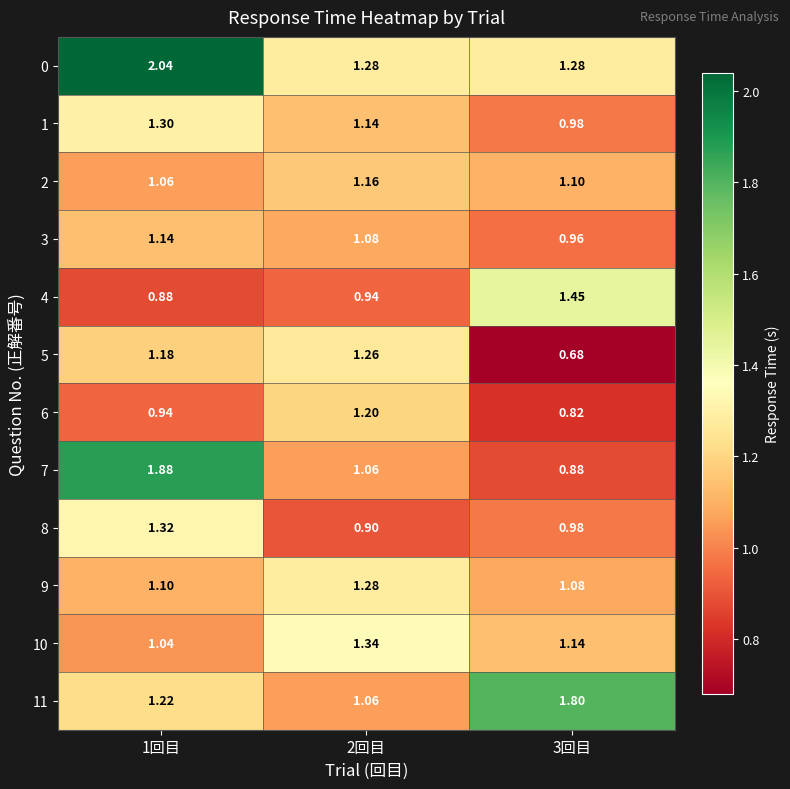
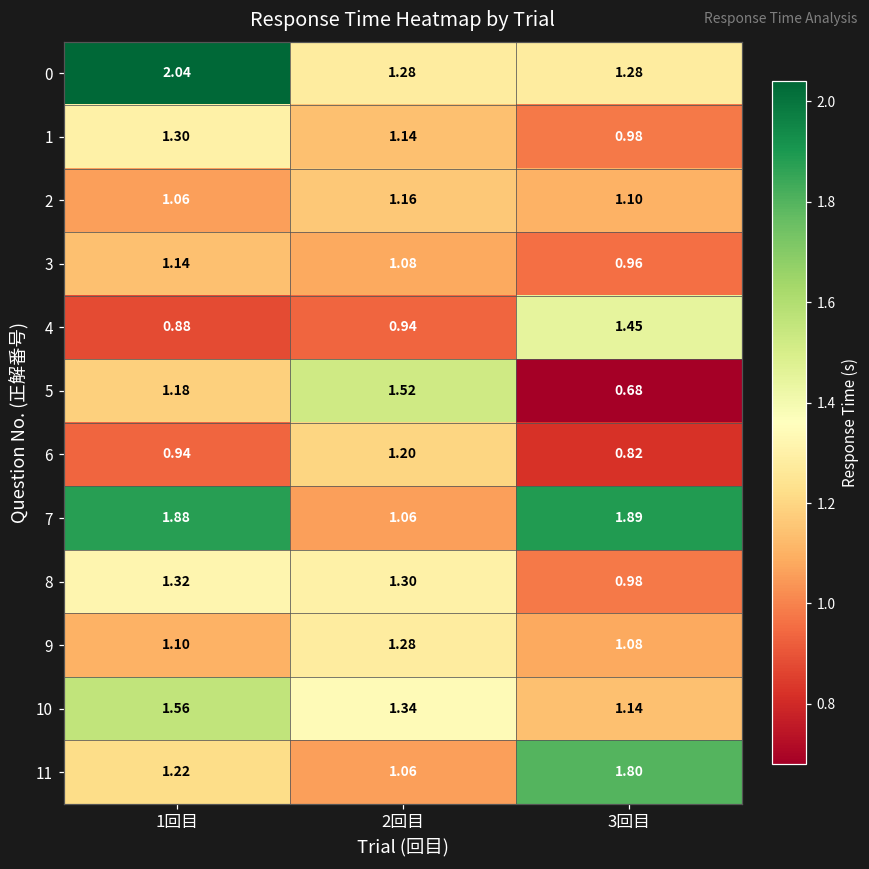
5, 2回目: 1.26 -> 1.52
7, 3回目: 0.88 -> 1.89
8, 2回目: 0.90 -> 1.30
10, 1回目: 1.04 -> 1.56
